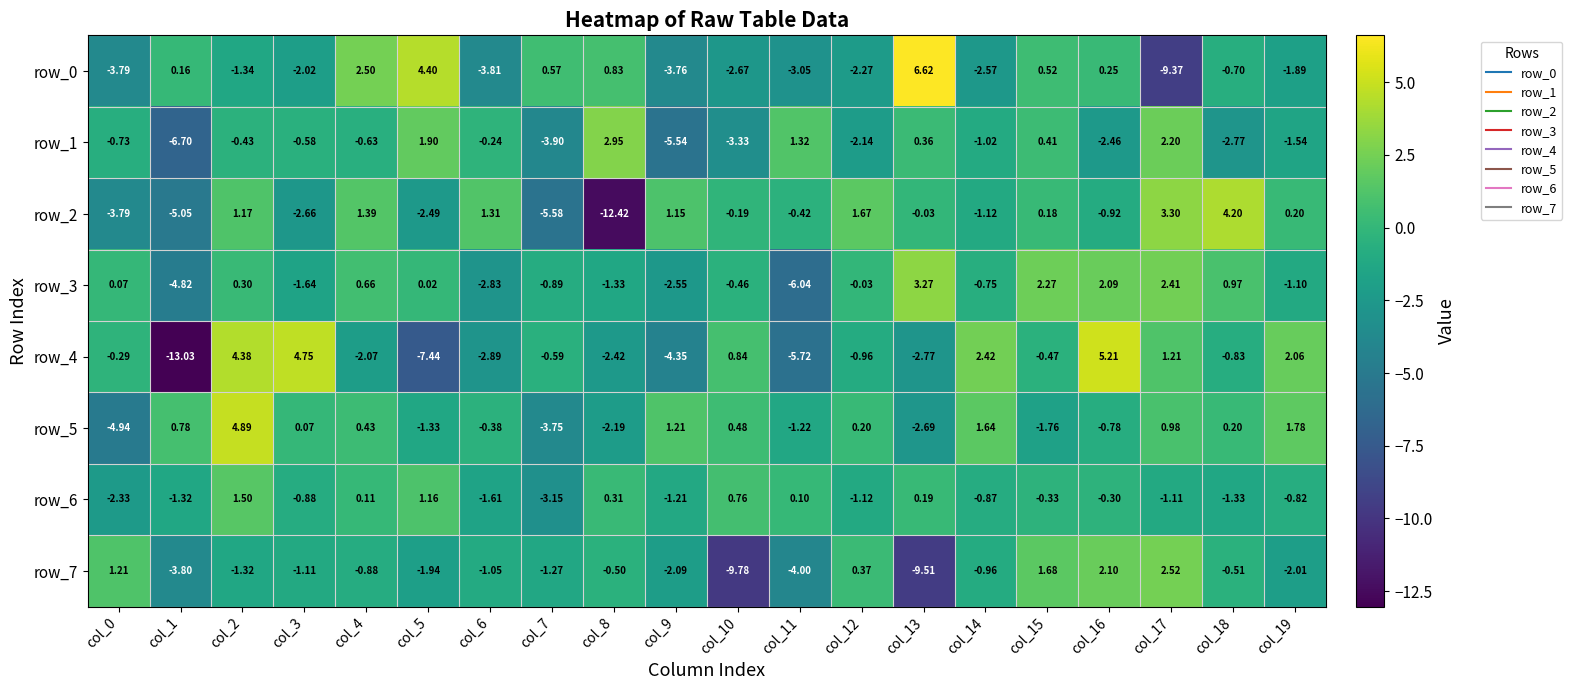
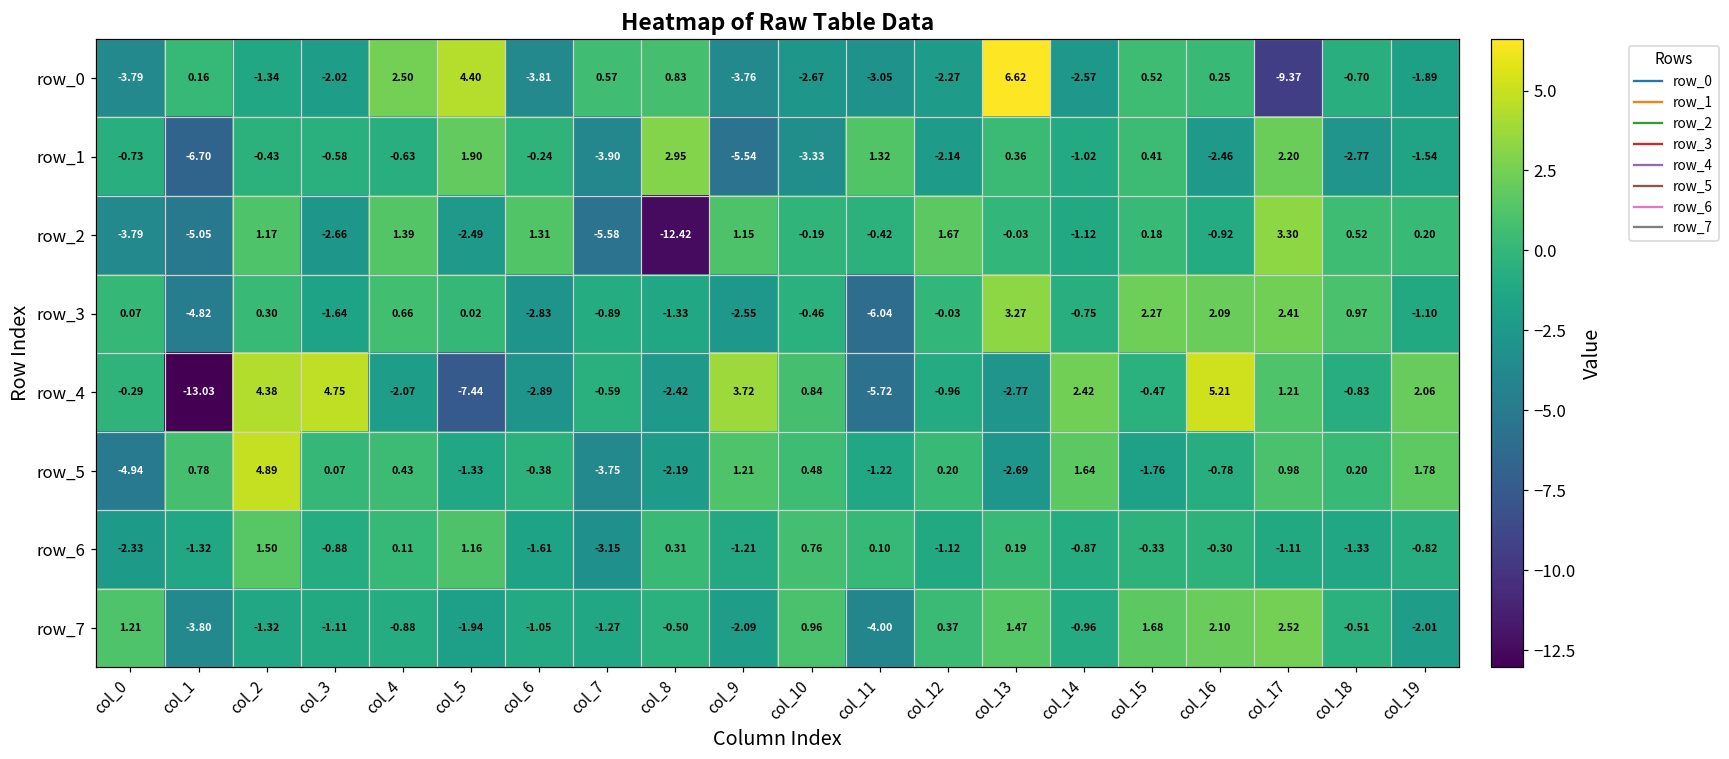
row_2, col_18: 4.20 -> 0.52
row_4, col_9: -4.35 -> 3.72
row_7, col_10: -9.78 -> 0.96
row_7, col_13: -9.51 -> 1.47
